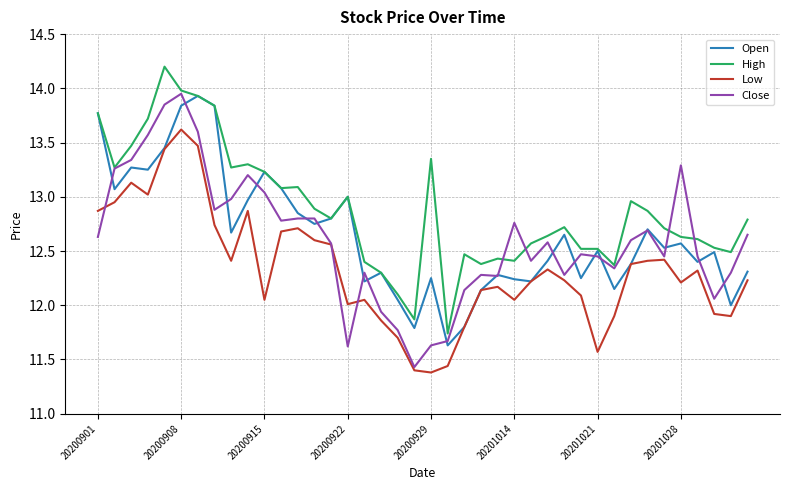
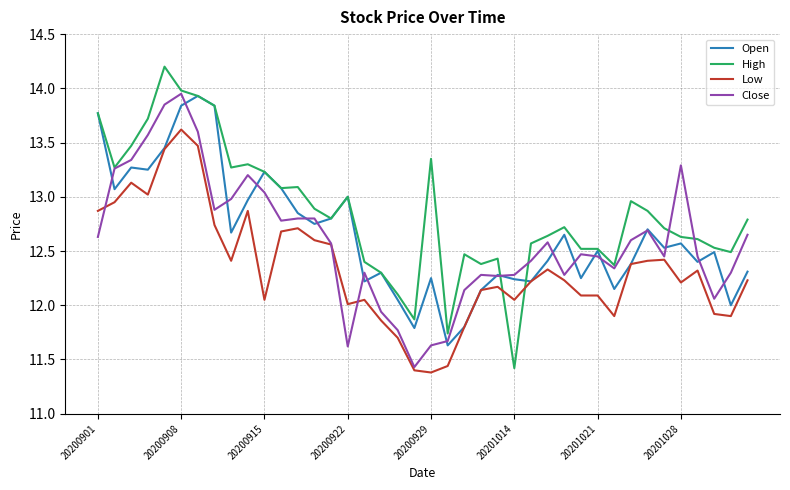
High, 20201014: 12.41 -> 11.42
Close, 20201014: 12.76 -> 12.28
Low, 20201021: 11.57 -> 12.09
